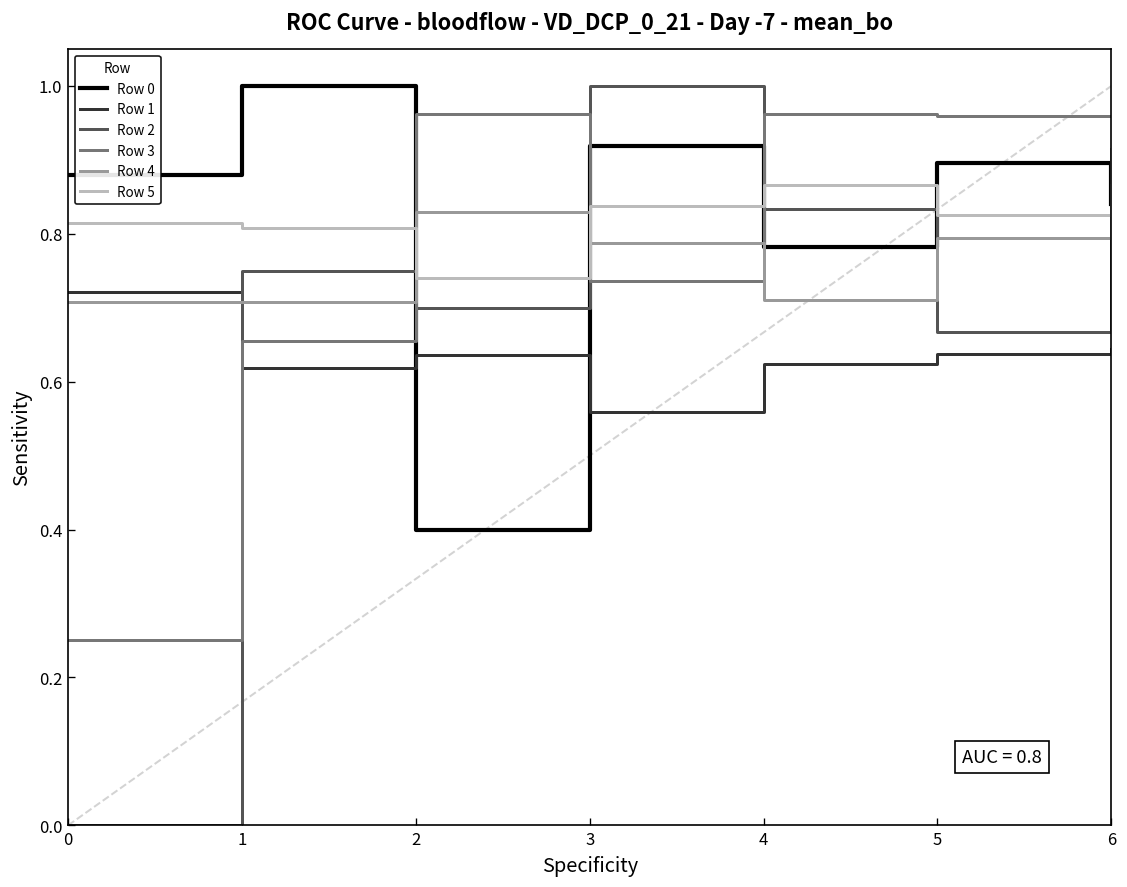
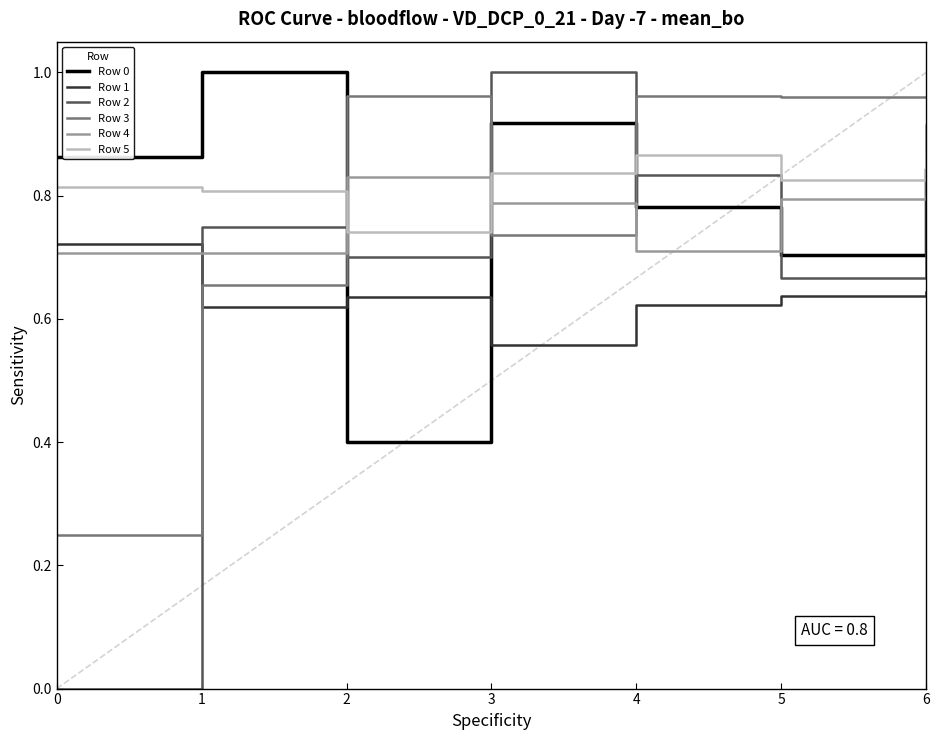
Row 0, 0: 0.88 -> 0.86
Row 0, 5: 0.90 -> 0.70
